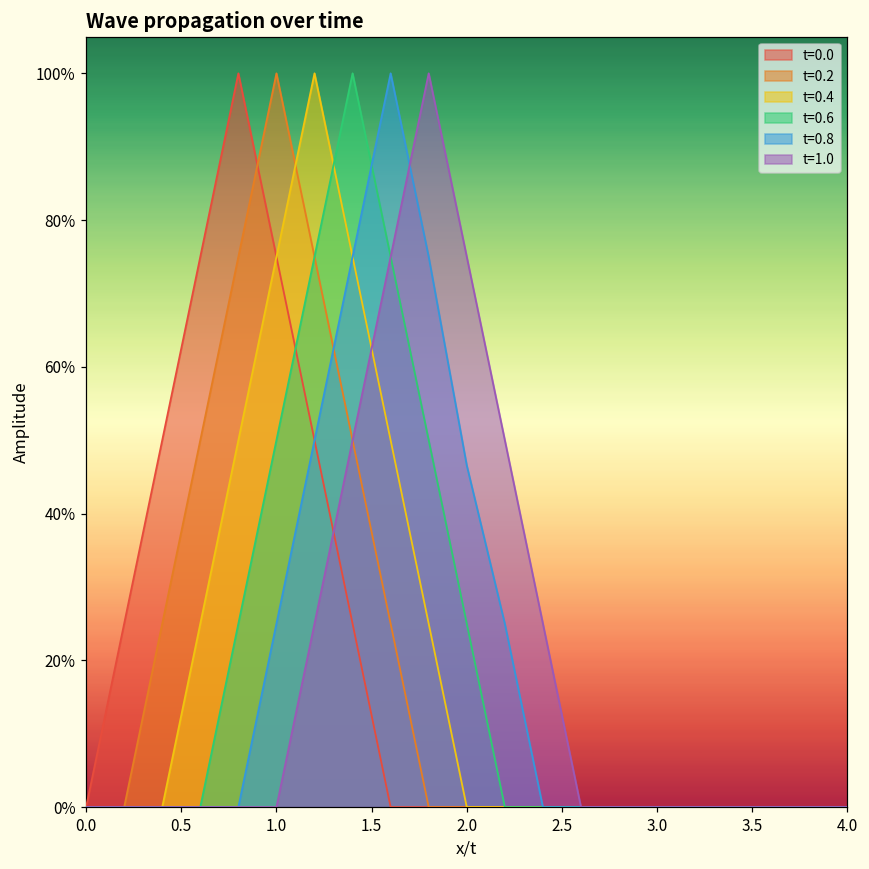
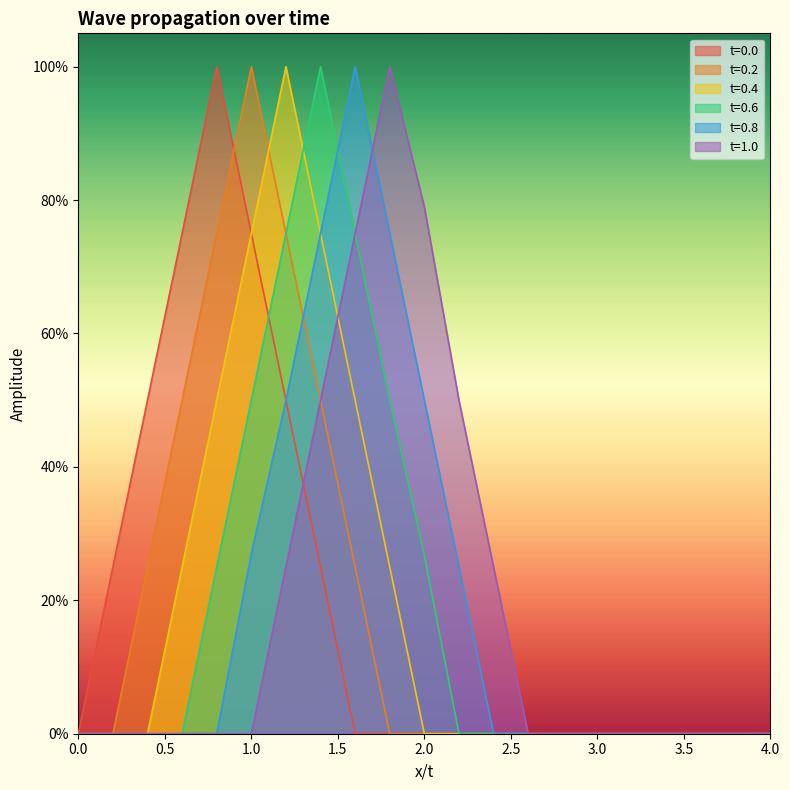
t=0.8, 1.0: 25% -> 27%
t=0.6, 2.0: 25% -> 27%
t=0.8, 2.0: 47% -> 50%
t=1.0, 2.0: 75% -> 79%
